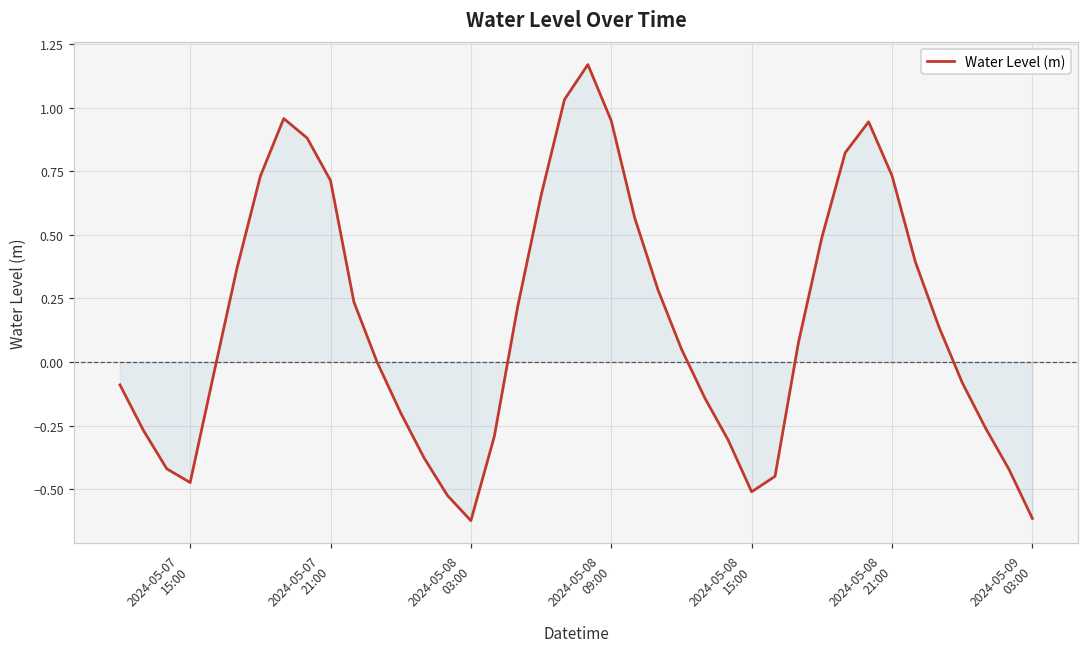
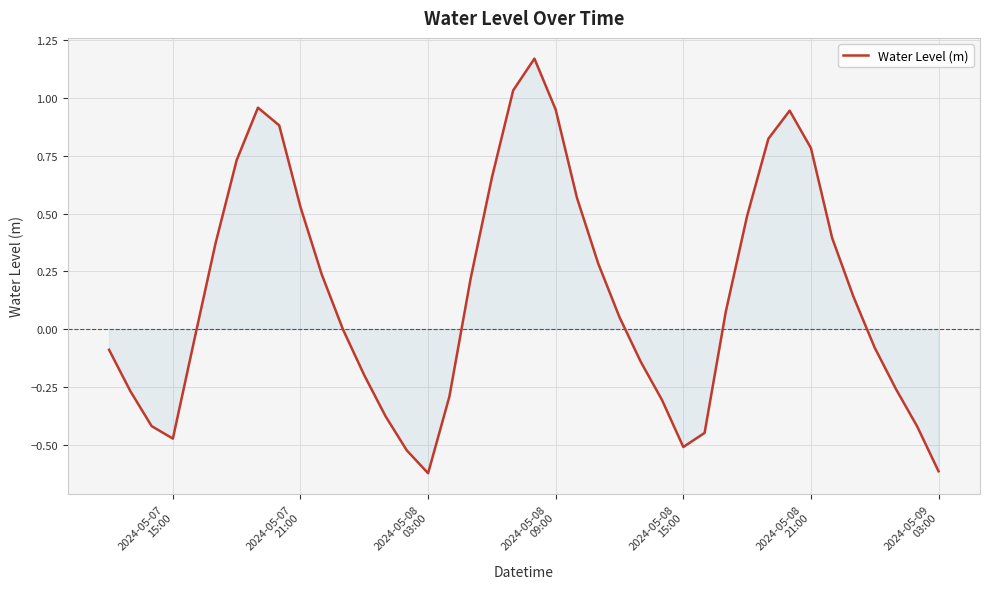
Water Level (m), 2024-05-07 21:00: 0.71 -> 0.53
Water Level (m), 2024-05-08 21:00: 0.73 -> 0.78
